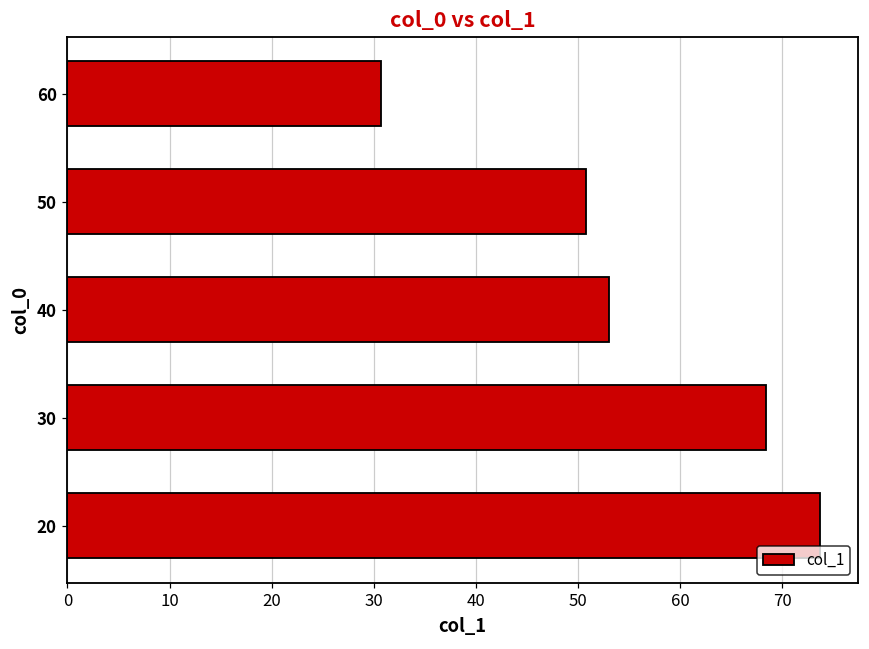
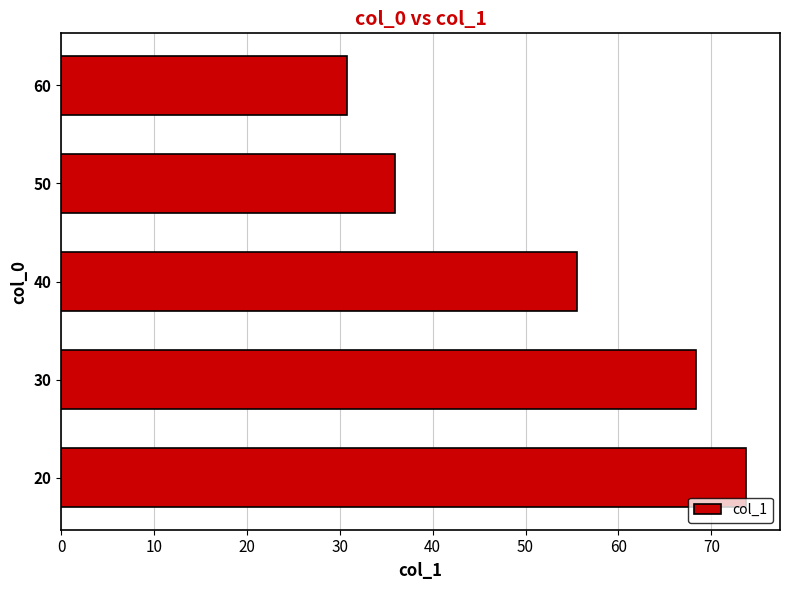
50: 51 -> 36
40: 53 -> 56
